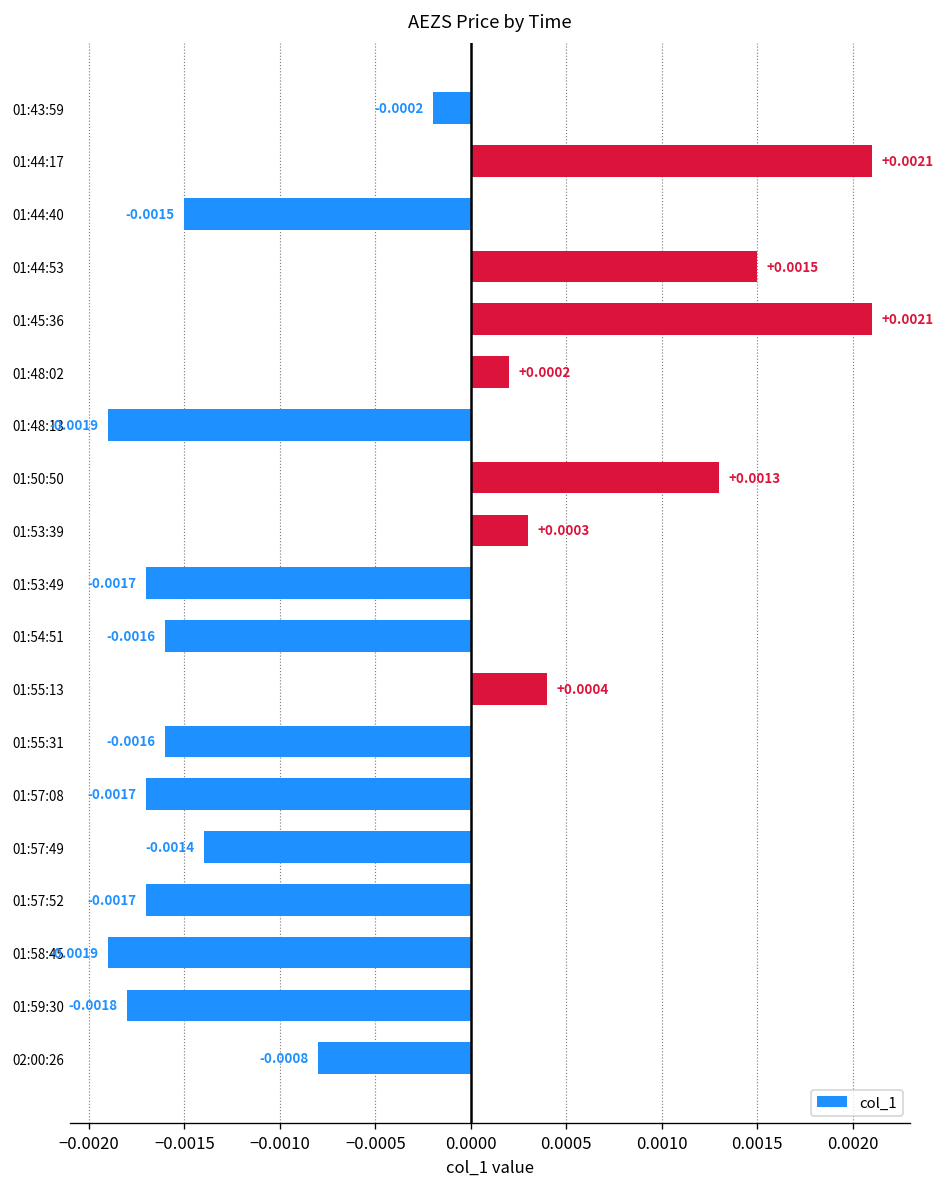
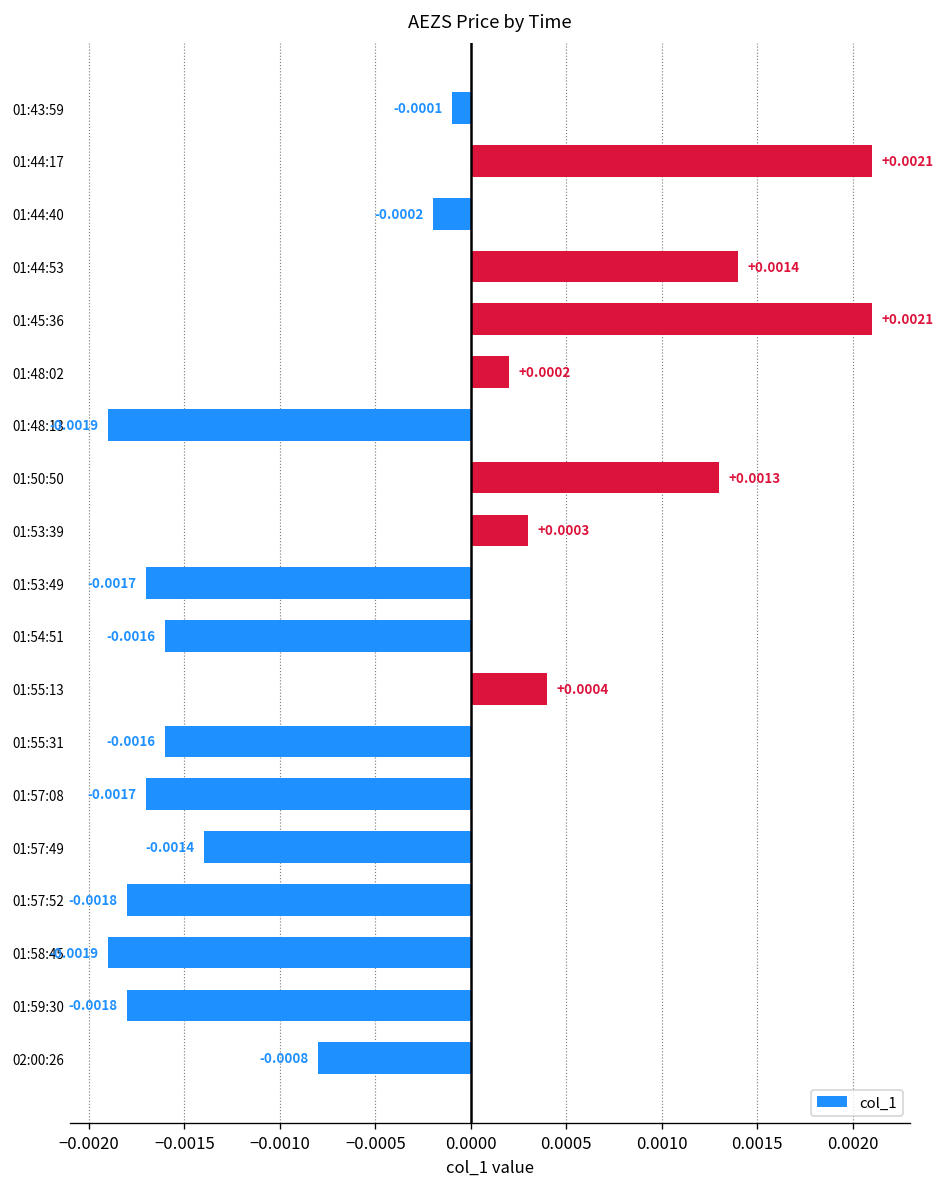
01:43:59: -0.0002 -> -0.0001
01:44:40: -0.0015 -> -0.0002
01:44:53: +0.0015 -> +0.0014
01:57:52: -0.0017 -> -0.0018
